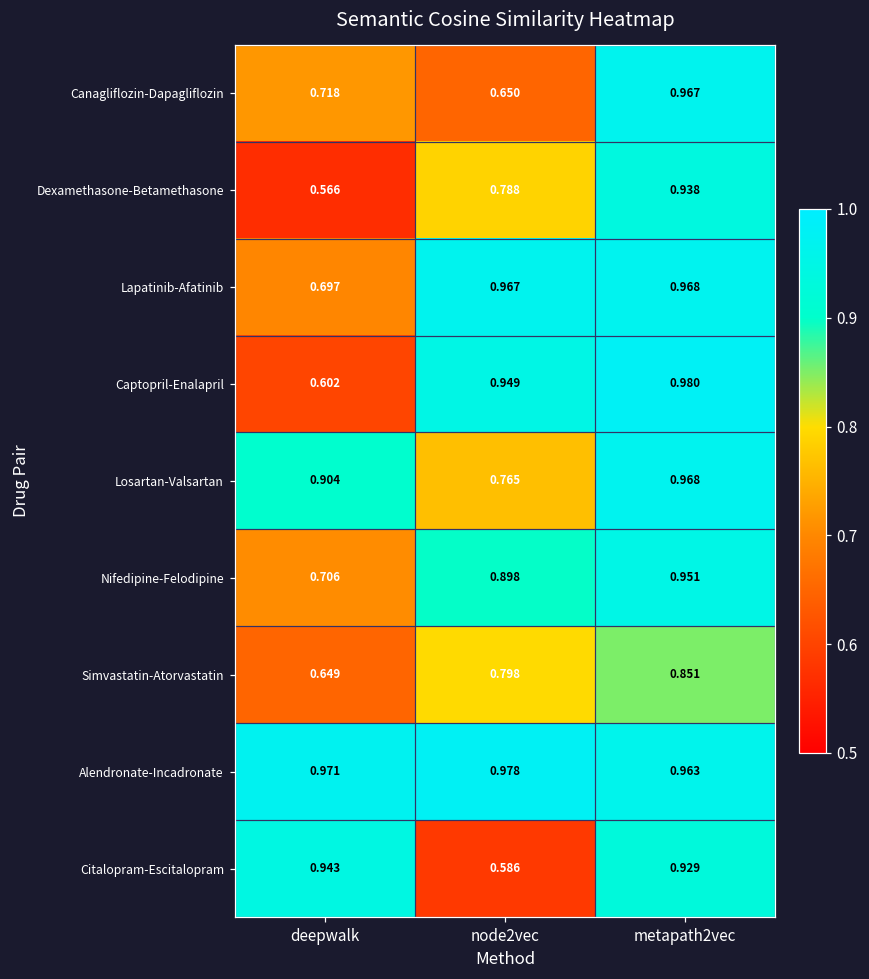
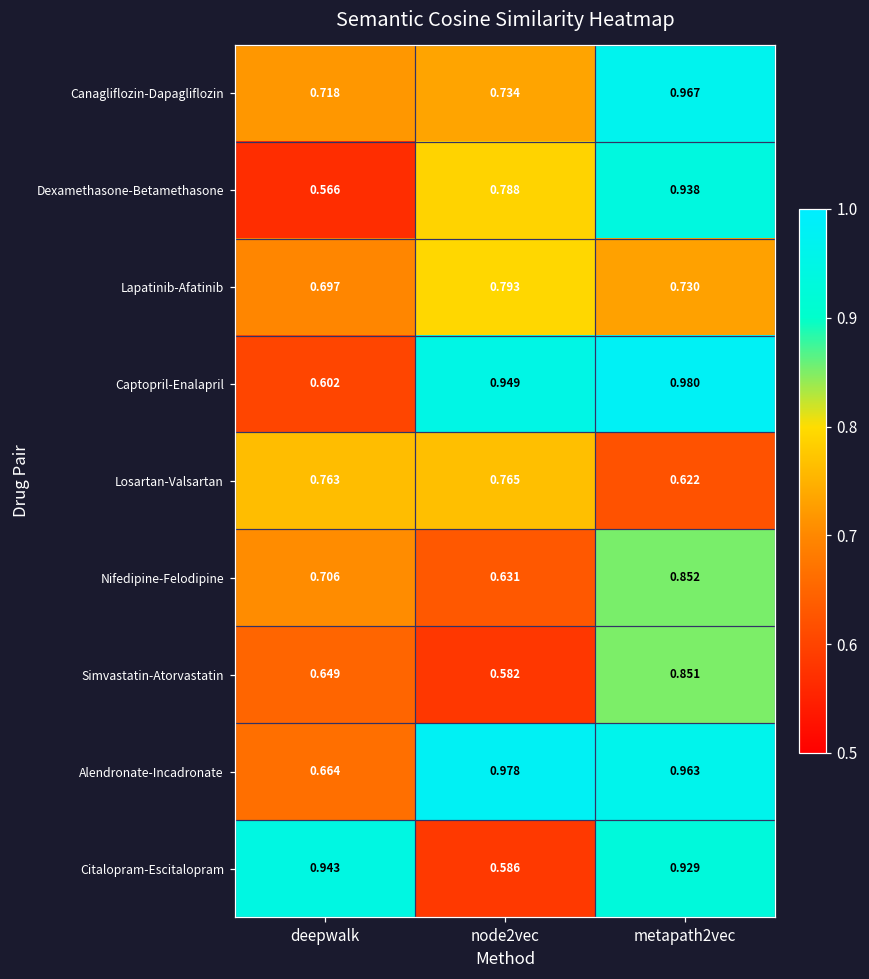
Canagliflozin-Dapagliflozin, node2vec: 0.650 -> 0.734
Lapatinib-Afatinib, node2vec: 0.967 -> 0.793
Lapatinib-Afatinib, metapath2vec: 0.968 -> 0.730
Losartan-Valsartan, deepwalk: 0.904 -> 0.763
Losartan-Valsartan, metapath2vec: 0.968 -> 0.622
Nifedipine-Felodipine, node2vec: 0.898 -> 0.631
Nifedipine-Felodipine, metapath2vec: 0.951 -> 0.852
Simvastatin-Atorvastatin, node2vec: 0.798 -> 0.582
Alendronate-Incadronate, deepwalk: 0.971 -> 0.664
